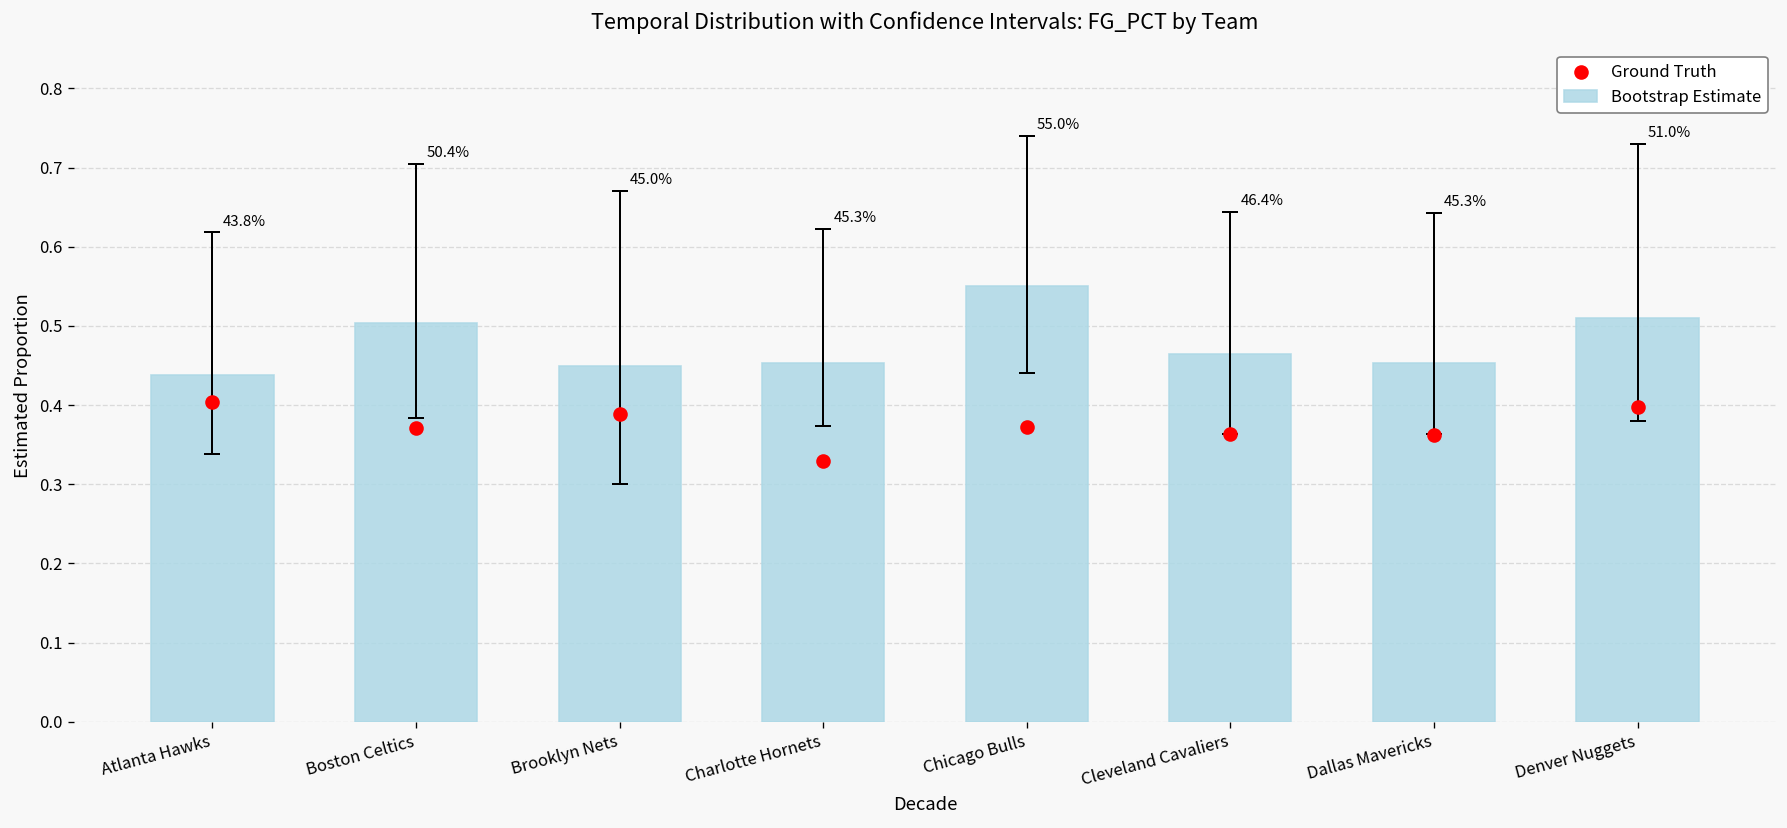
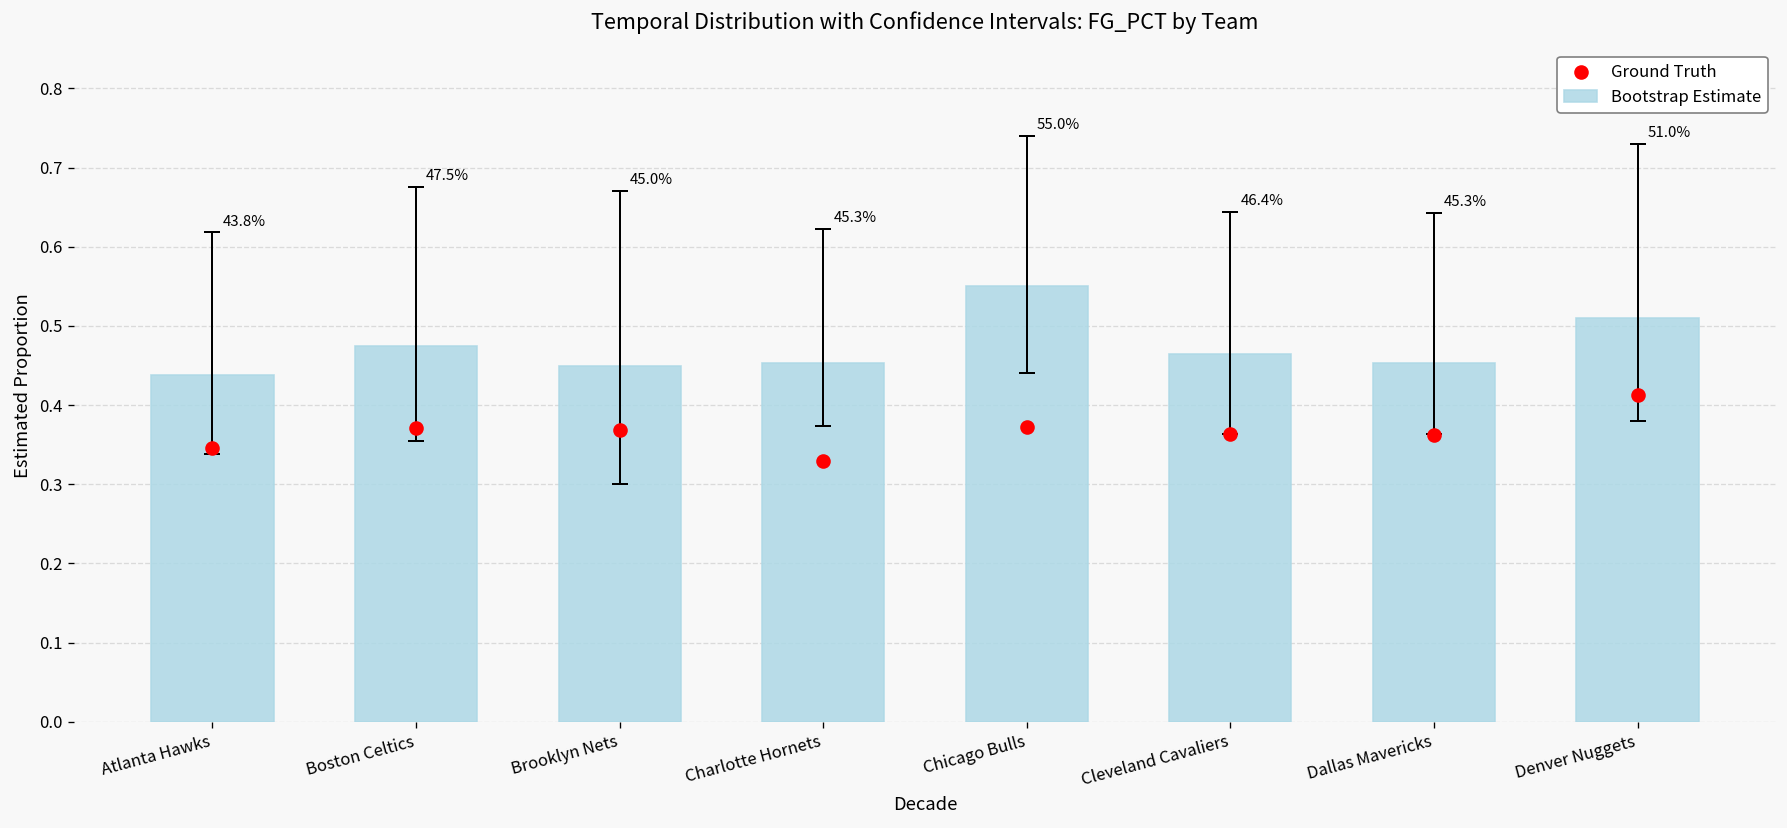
Ground Truth, Atlanta Hawks: 0.40 -> 0.35
Bootstrap Estimate, Boston Celtics: 50.4% -> 47.5%
Ground Truth, Brooklyn Nets: 0.39 -> 0.37
Ground Truth, Denver Nuggets: 0.40 -> 0.41
